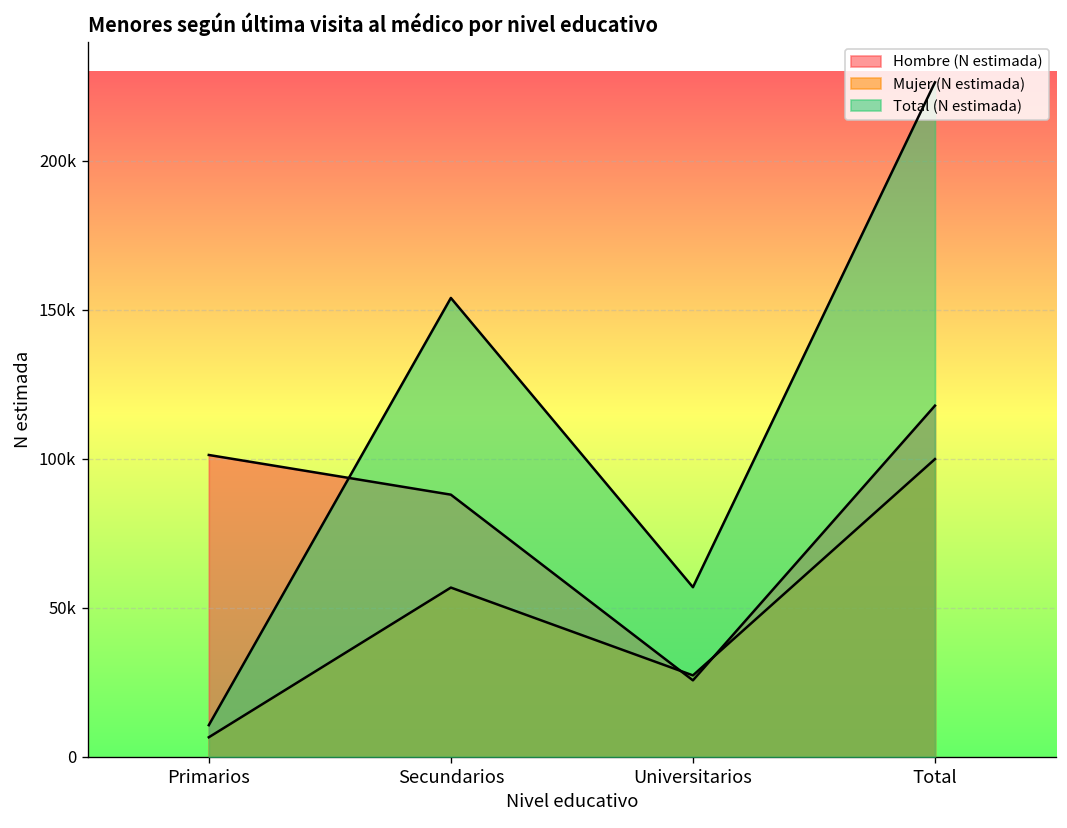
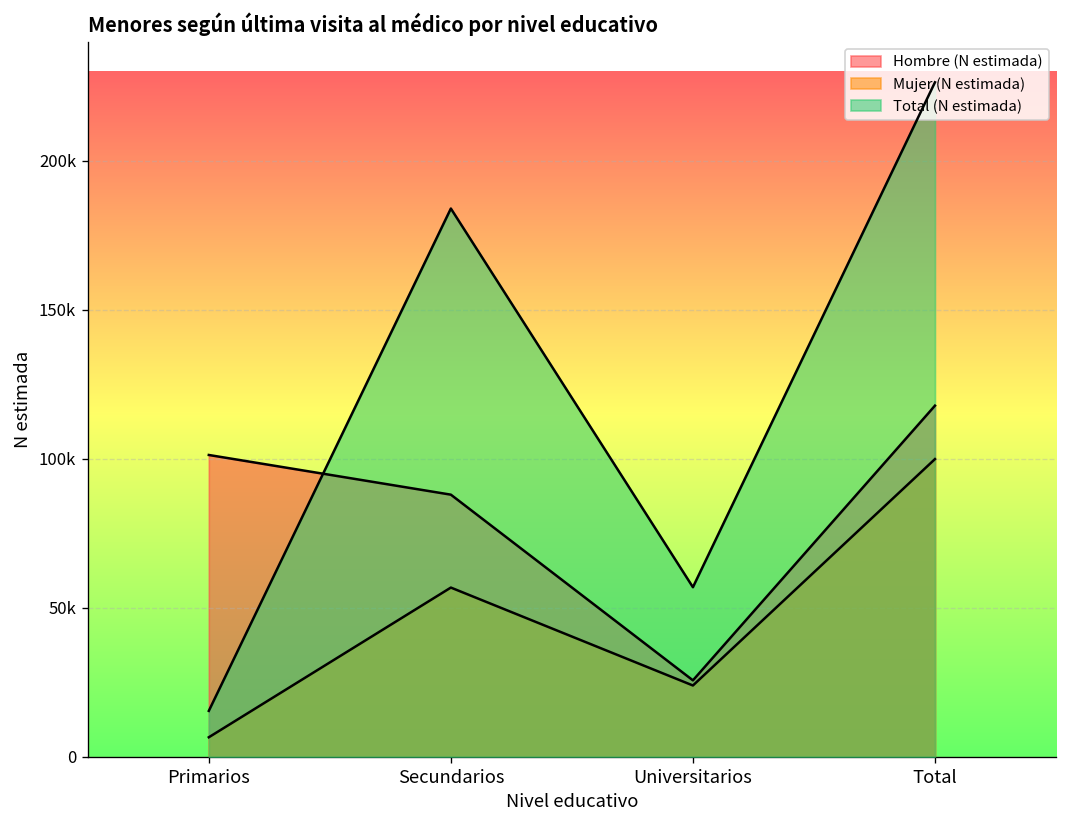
Total (N estimada), Primarios: 11000 -> 15000
Total (N estimada), Secundarios: 154000 -> 184000
Mujer (N estimada), Universitarios: 27000 -> 24000
